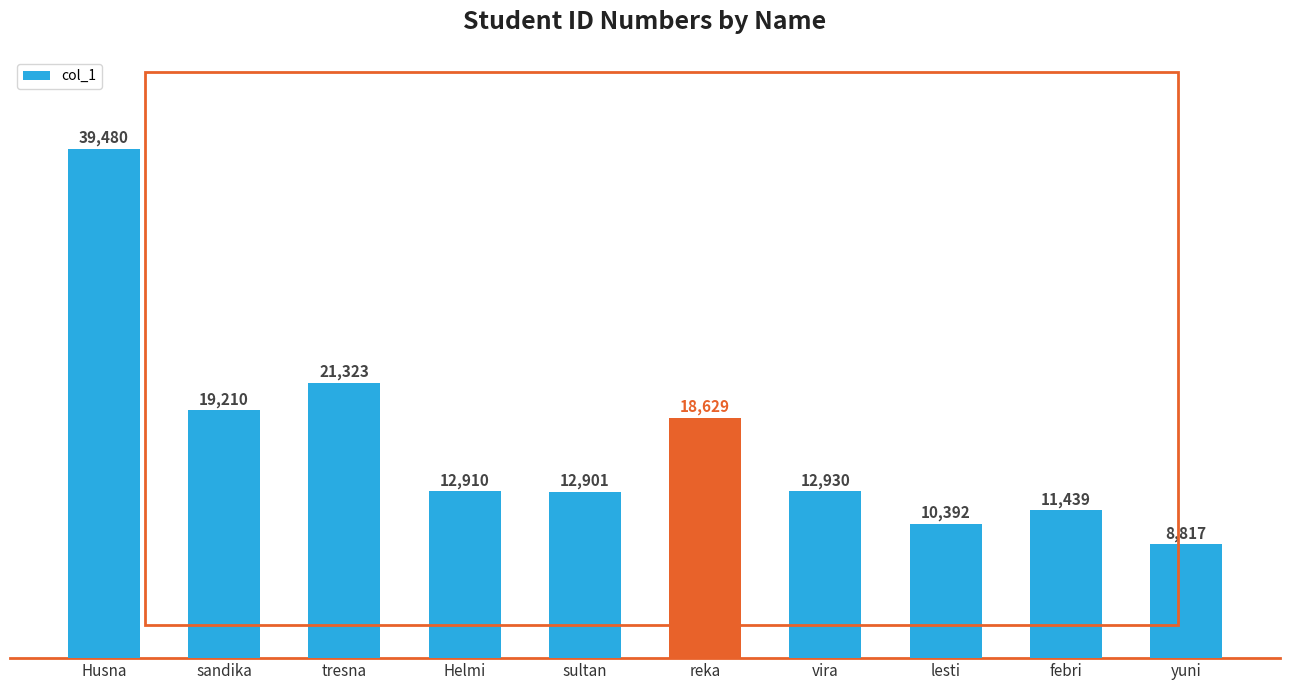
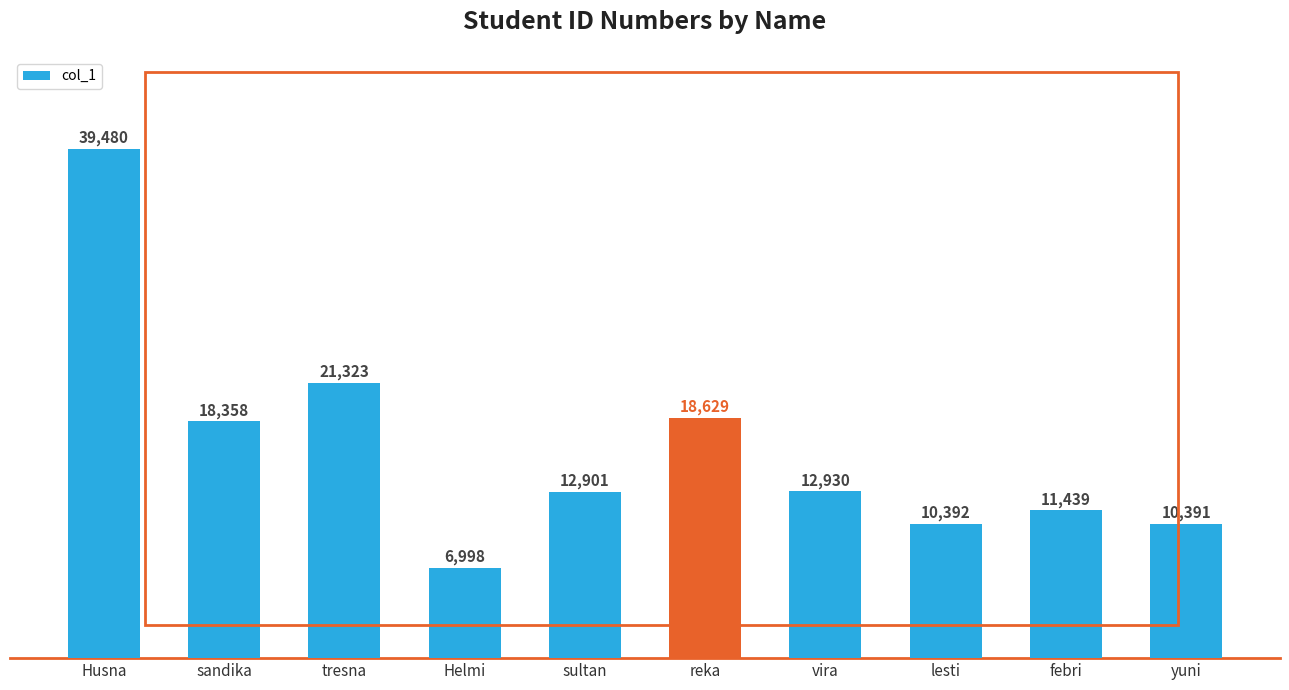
sandika: 19,210 -> 18,358
Helmi: 12,910 -> 6,998
yuni: 8,817 -> 10,391
